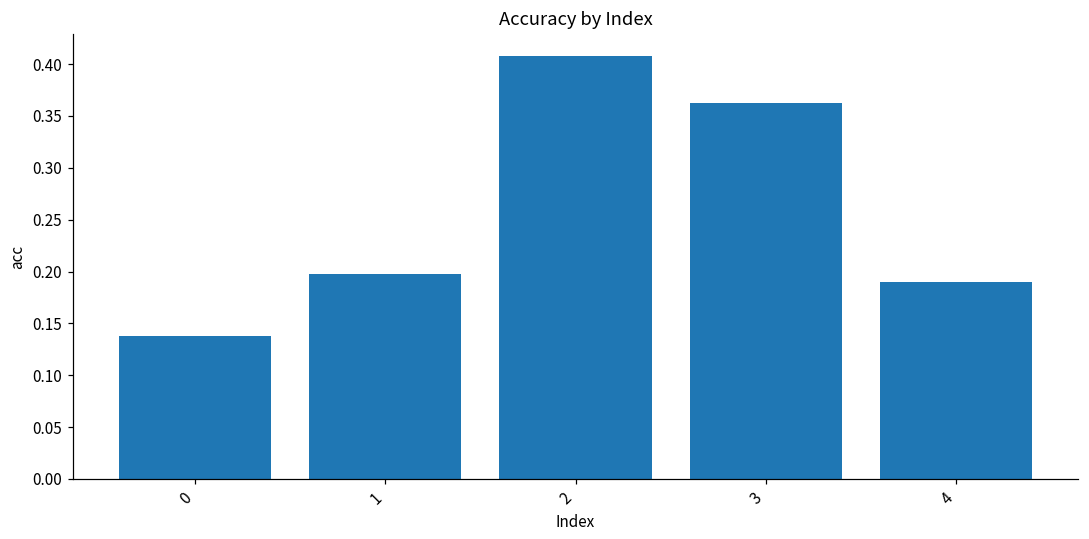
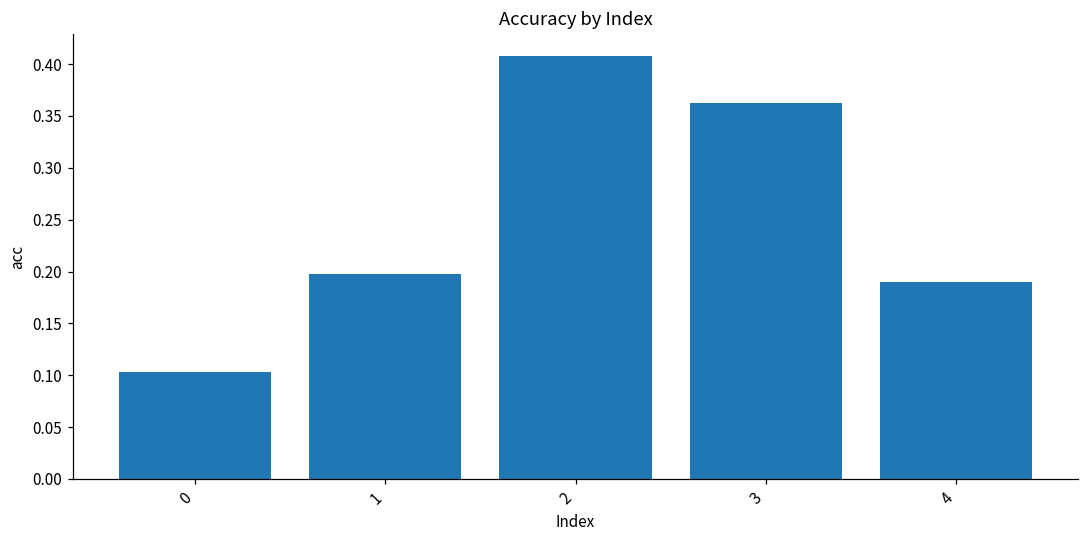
0: 0.14 -> 0.10
